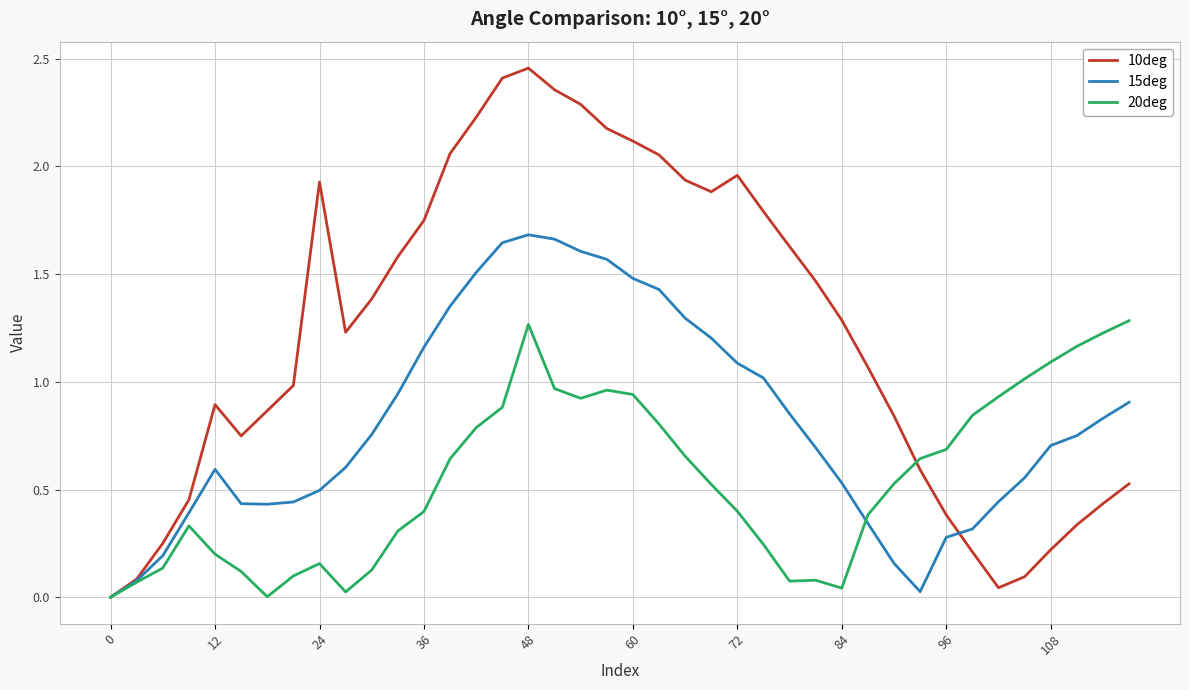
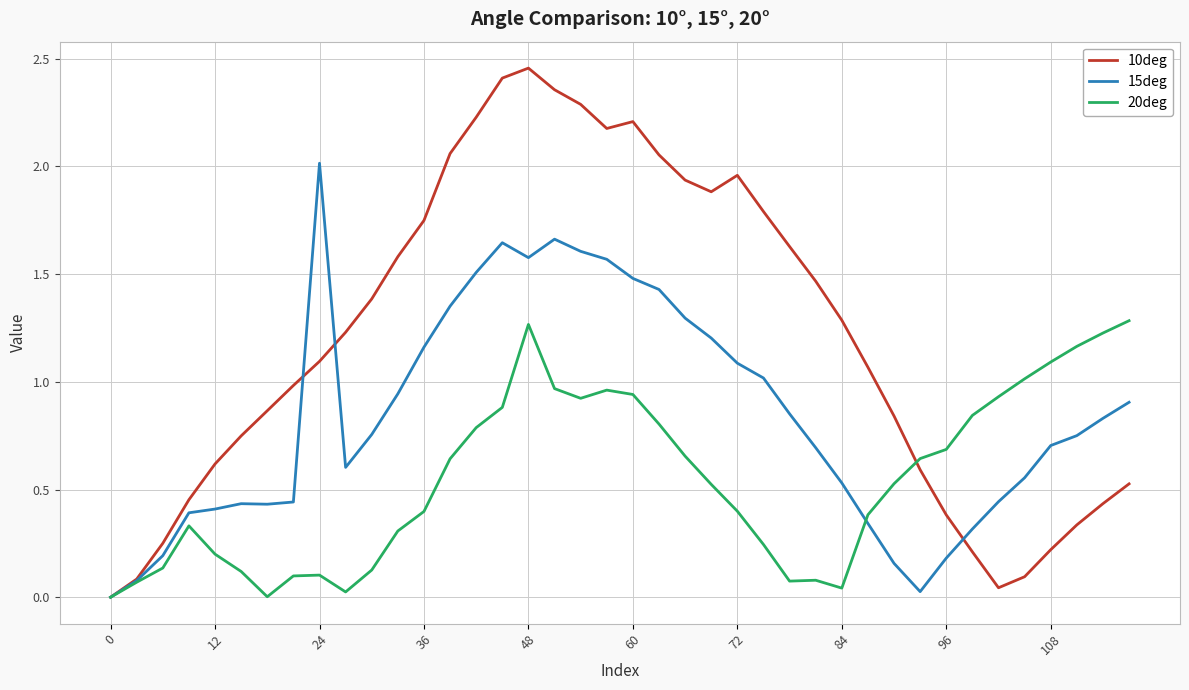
10deg, 12: 0.89 -> 0.62
15deg, 12: 0.59 -> 0.41
10deg, 24: 1.93 -> 1.09
15deg, 24: 0.50 -> 2.01
20deg, 24: 0.16 -> 0.10
15deg, 48: 1.68 -> 1.58
10deg, 60: 2.12 -> 2.21
15deg, 96: 0.28 -> 0.18
